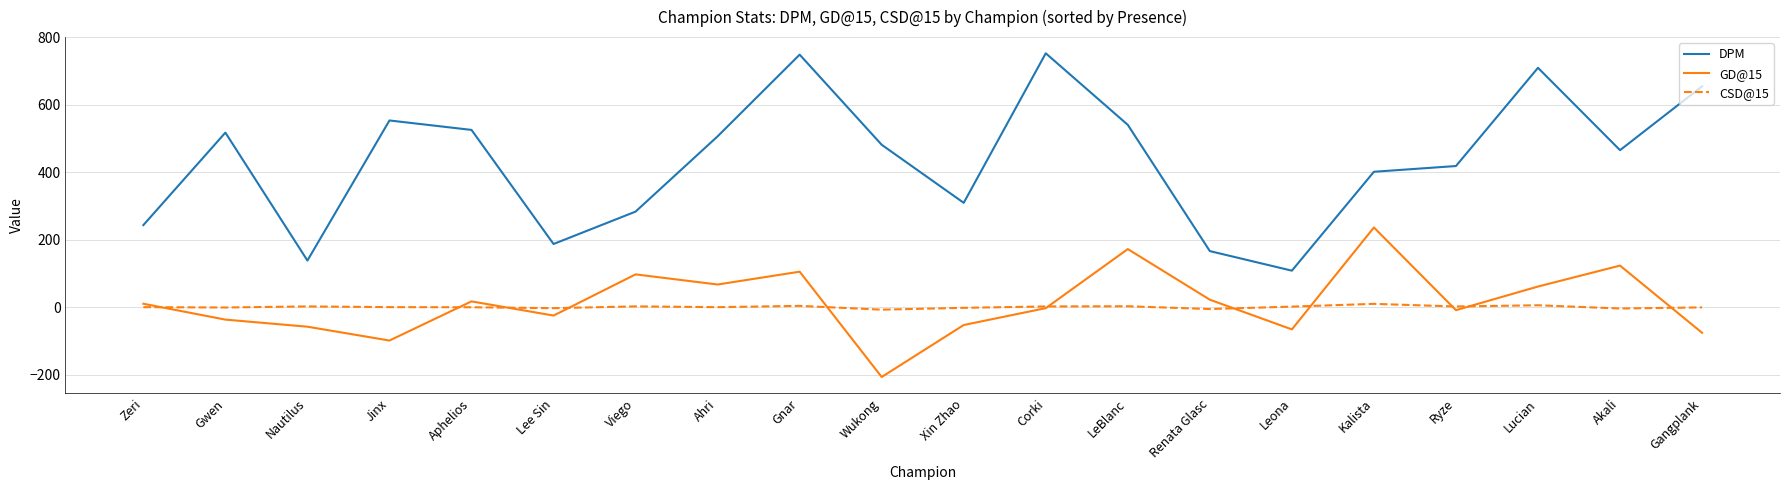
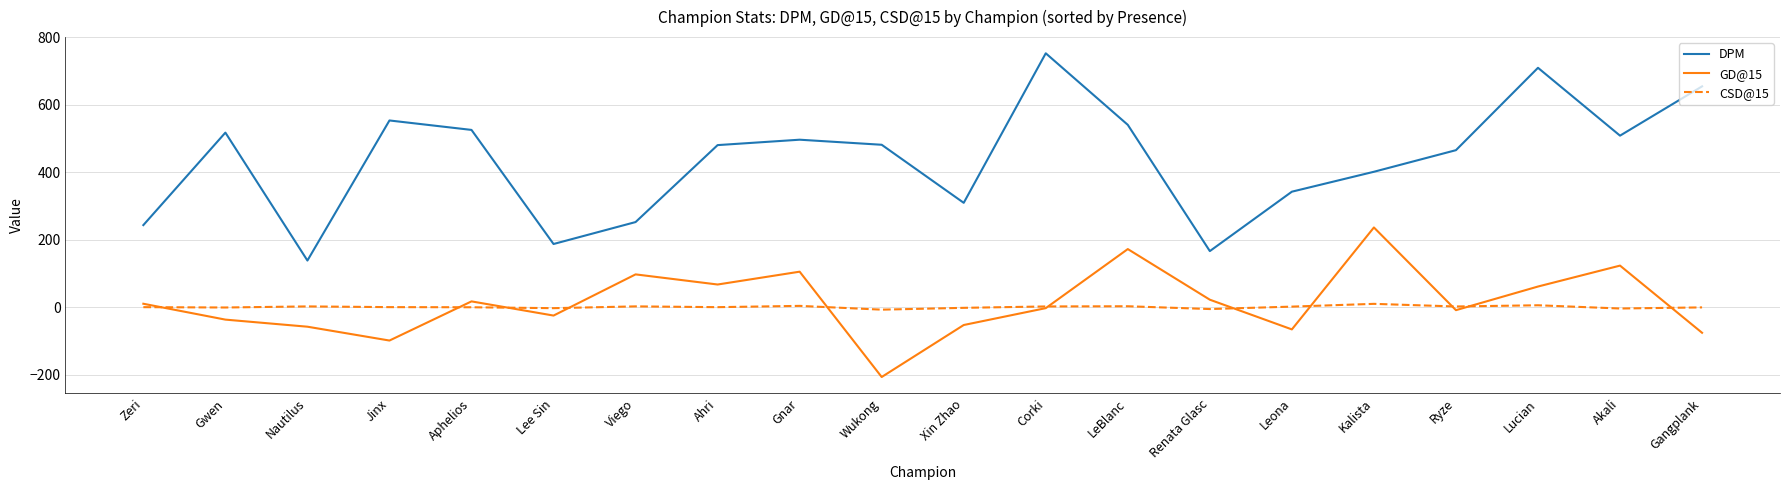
DPM, Viego: 280 -> 250
DPM, Ahri: 510 -> 480
DPM, Gnar: 750 -> 500
DPM, Leona: 110 -> 340
DPM, Ryze: 420 -> 470
DPM, Akali: 470 -> 510
